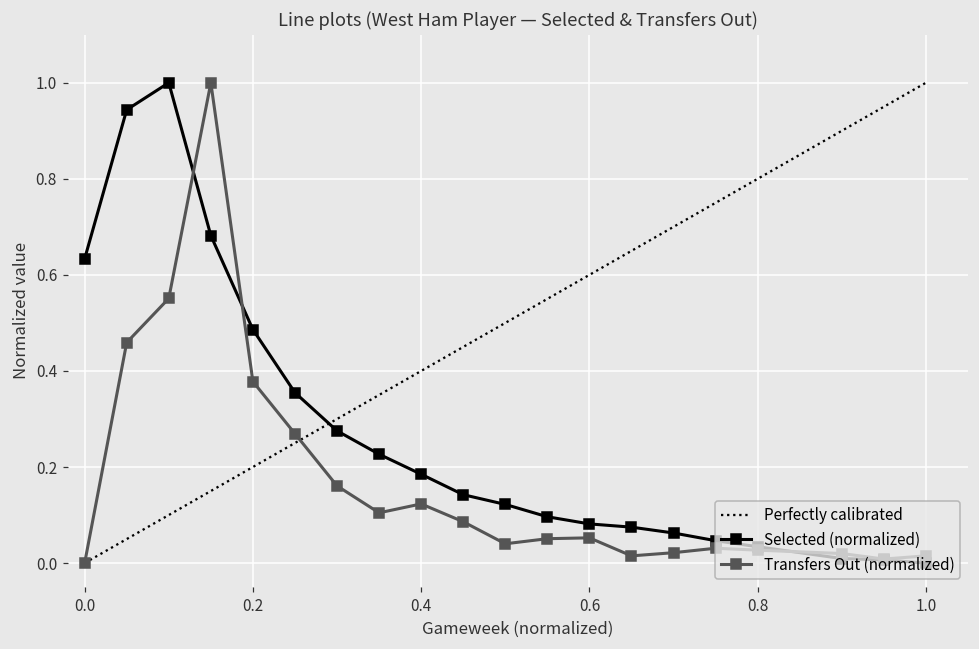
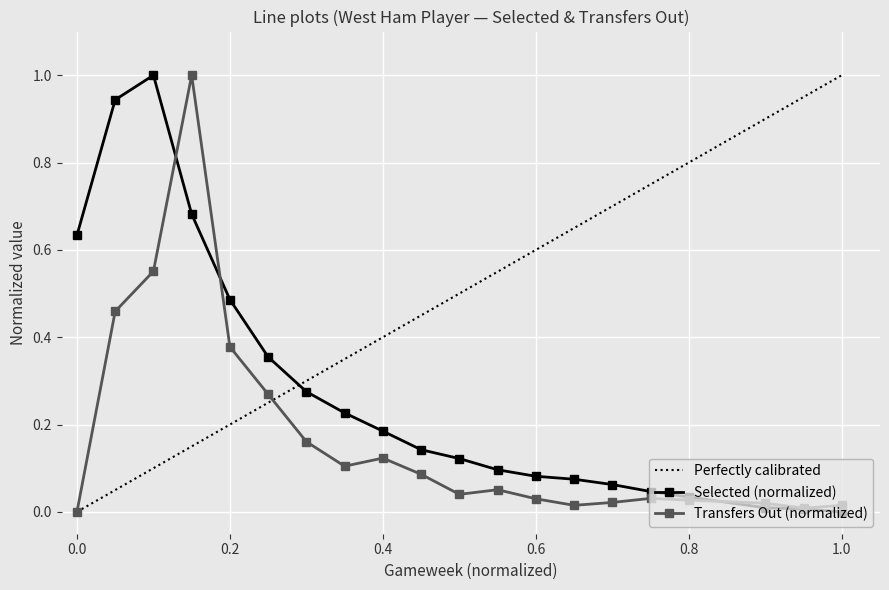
Transfers Out (normalized), 0.6: 0.05 -> 0.03
